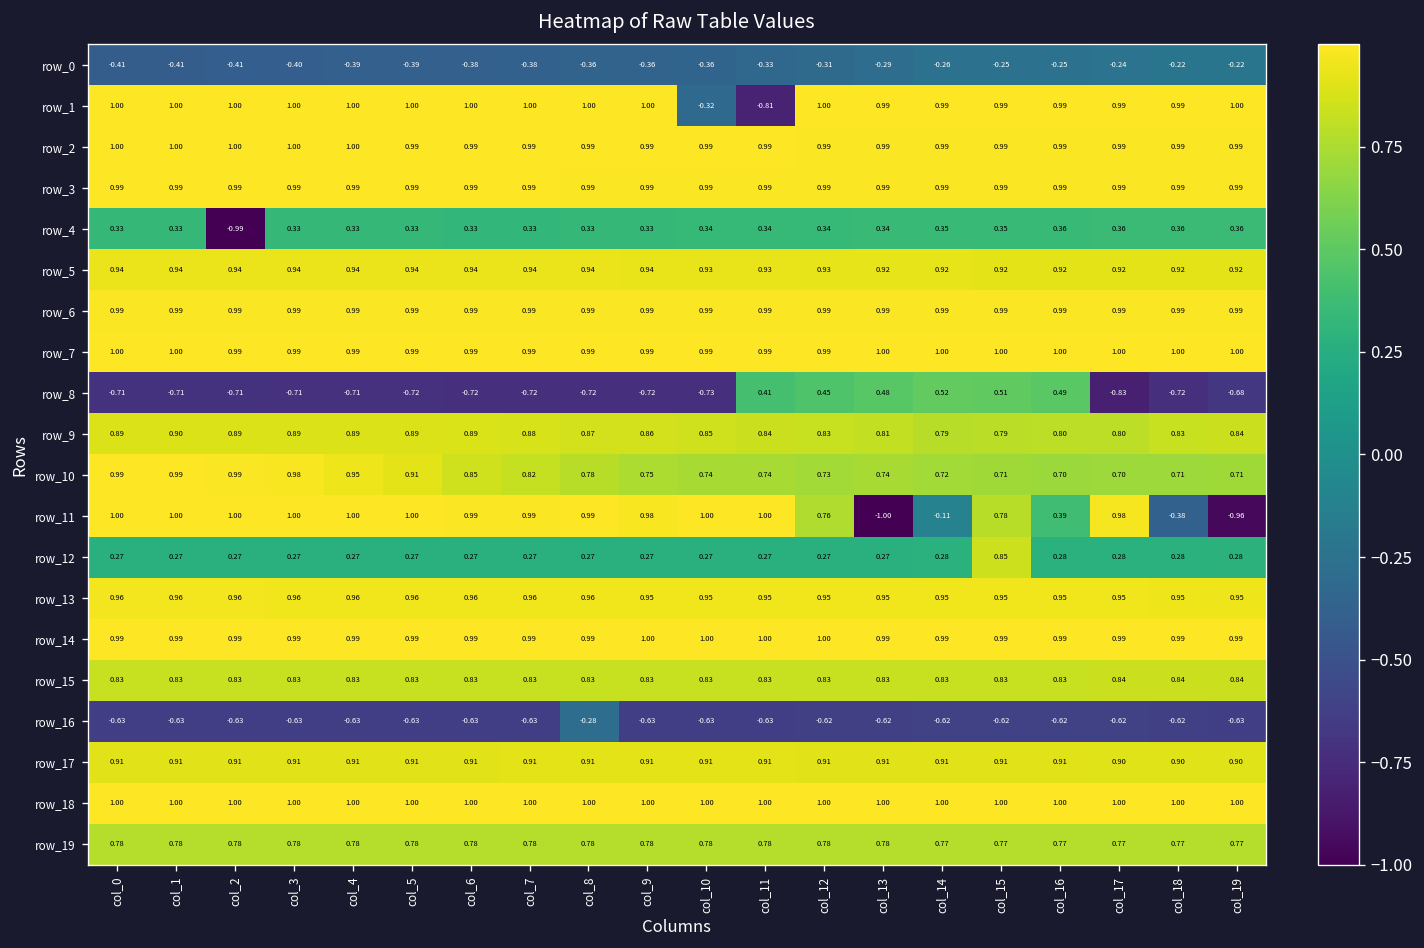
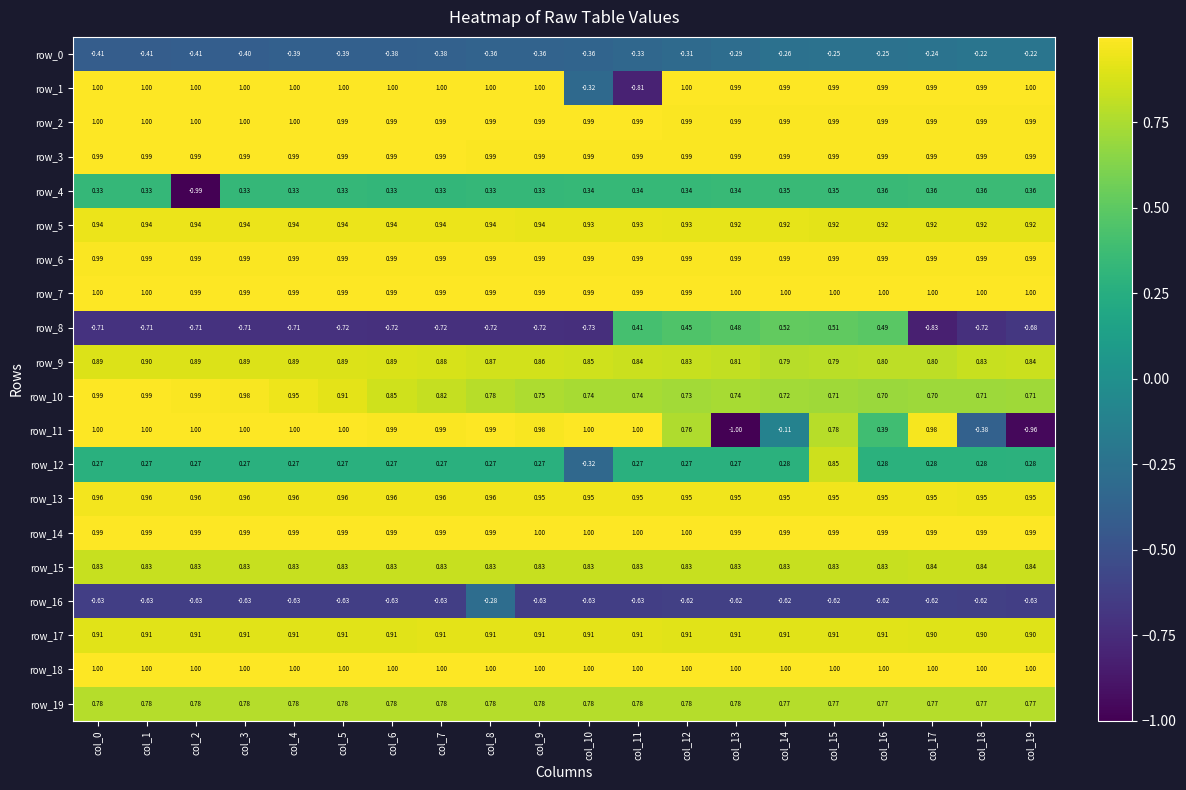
row_12, col_10: 0.27 -> -0.32
